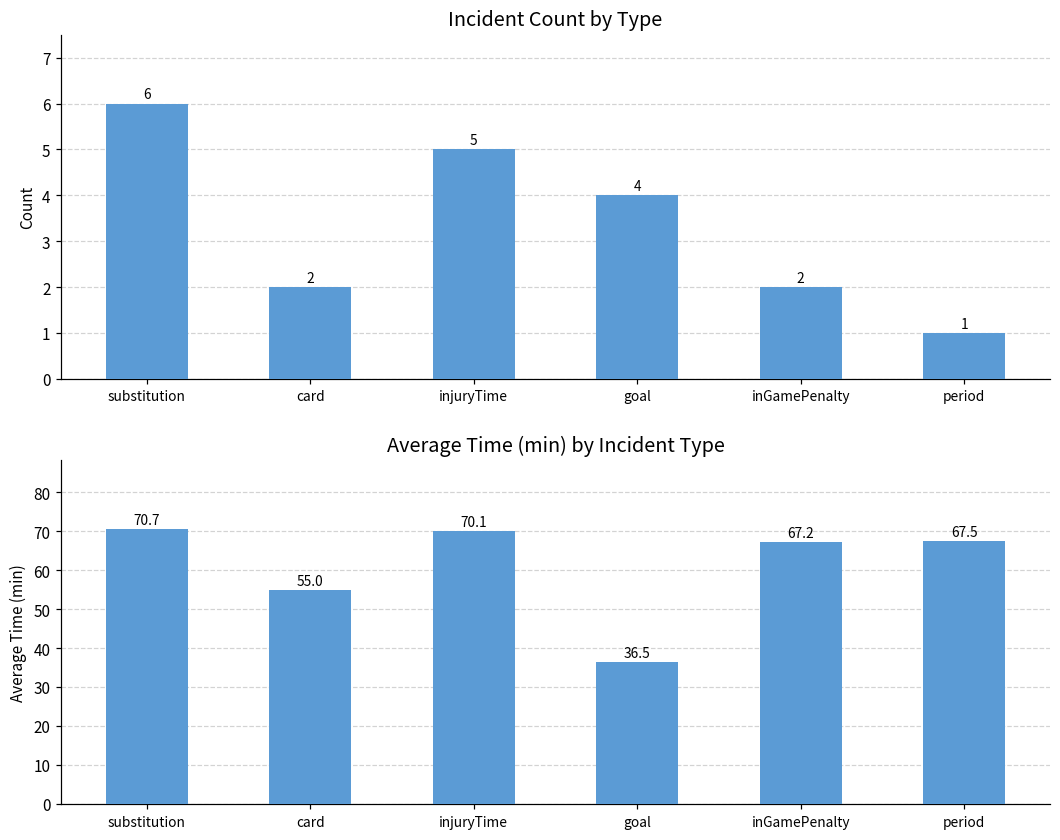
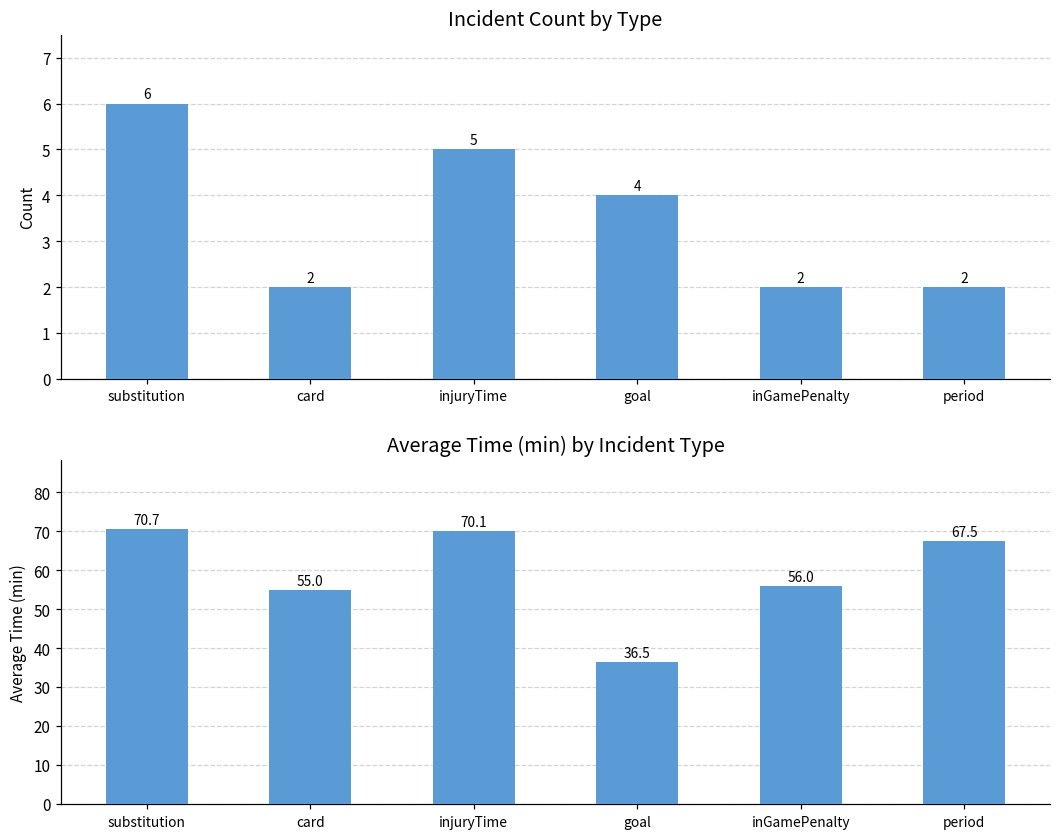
Incident Count by Type, period: 1 -> 2
Average Time (min) by Incident Type, inGamePenalty: 67.2 -> 56.0
